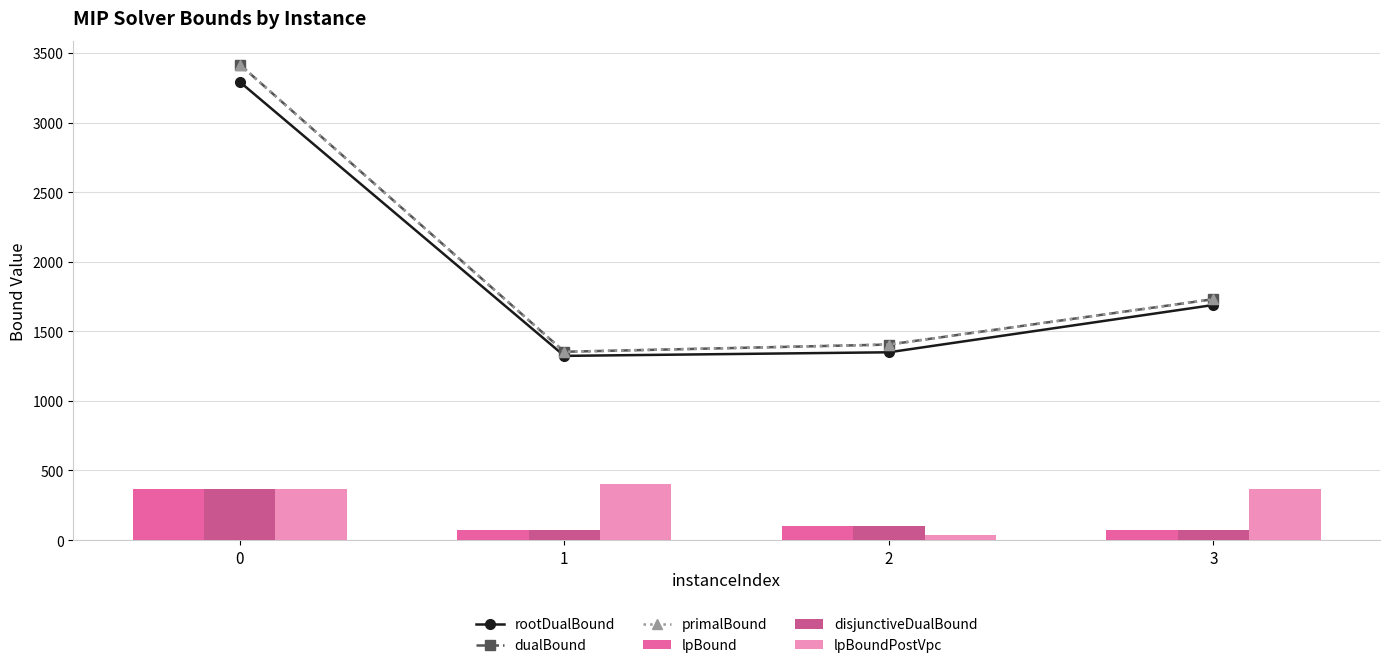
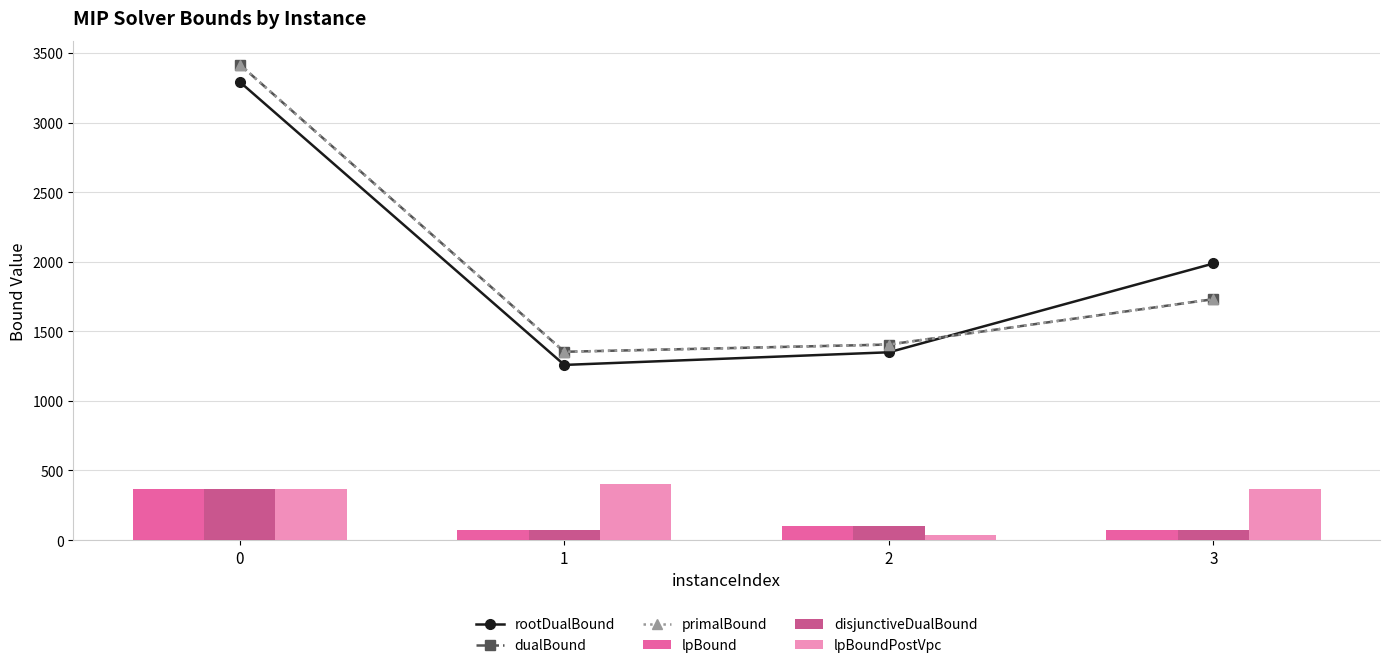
rootDualBound, 1: 1320 -> 1260
rootDualBound, 3: 1690 -> 1990
